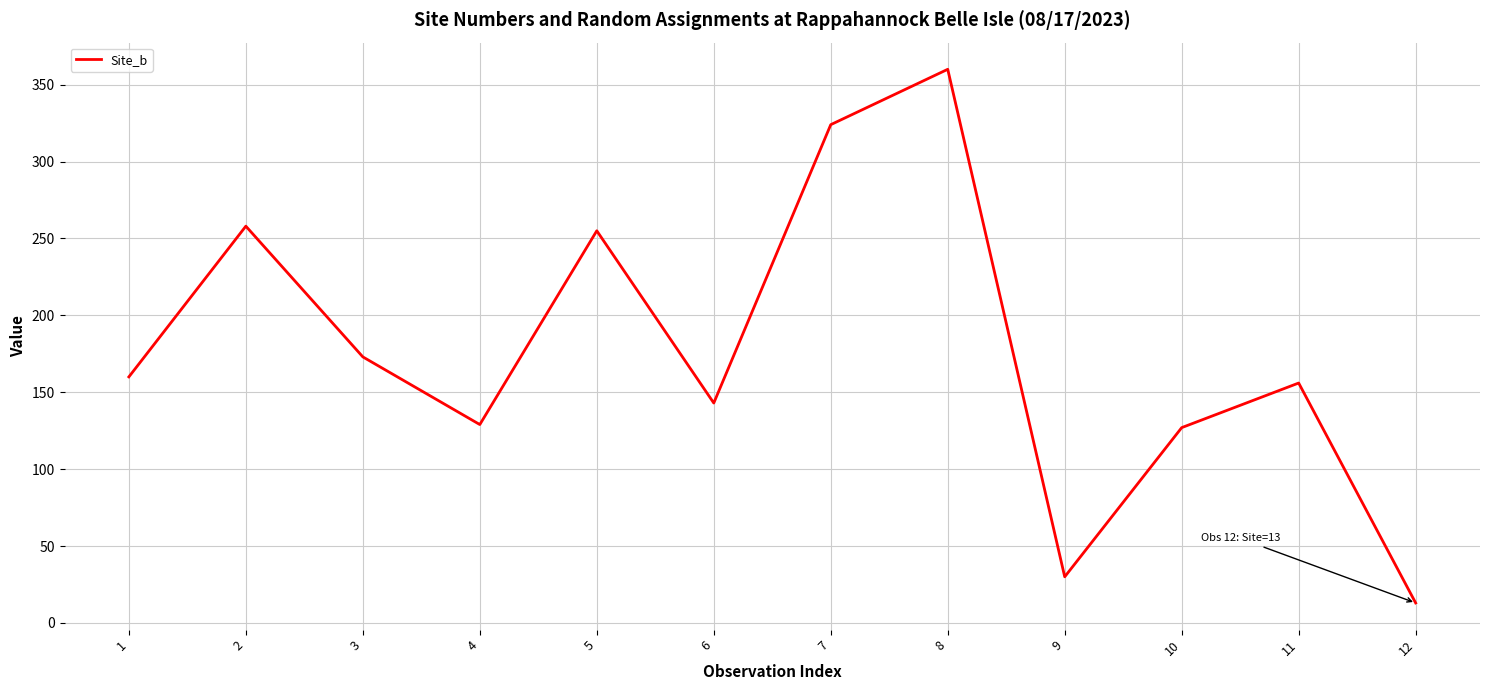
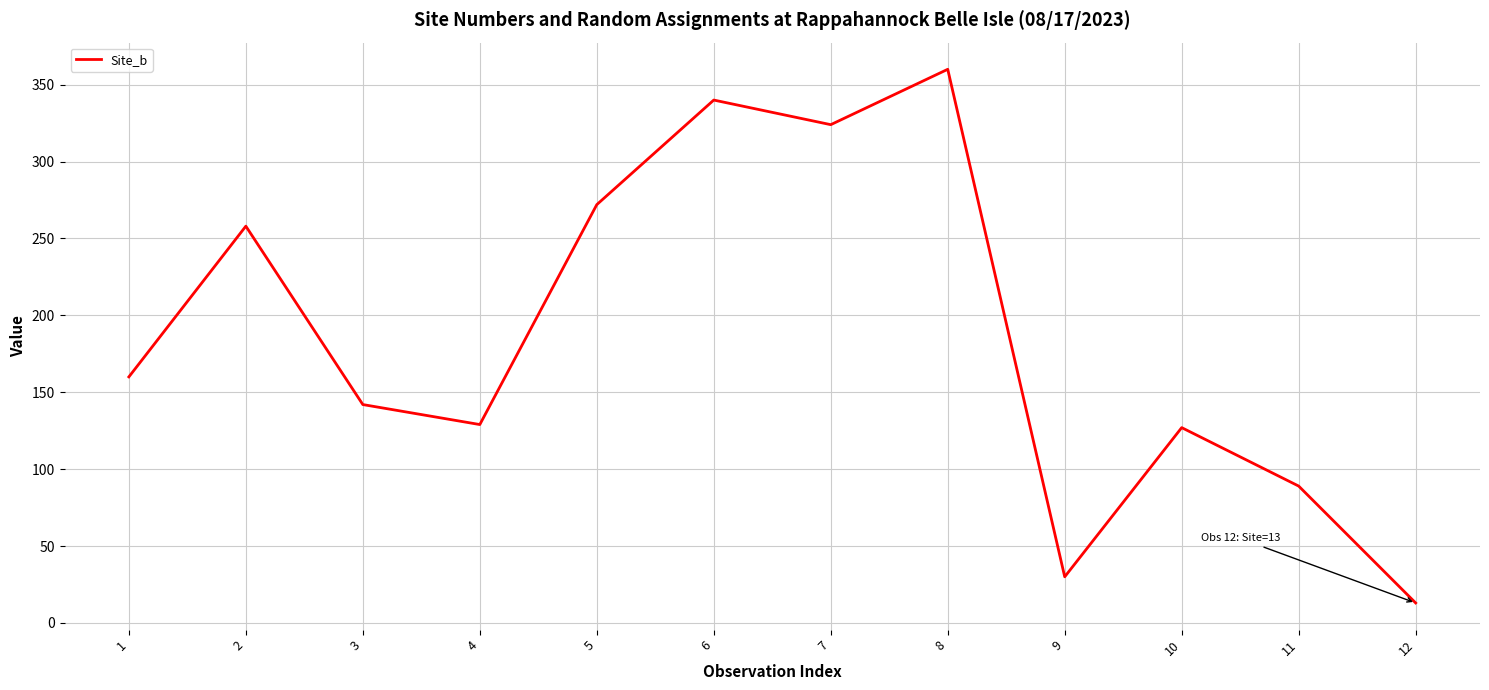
3: 173 -> 142
5: 255 -> 272
6: 143 -> 340
11: 156 -> 89
